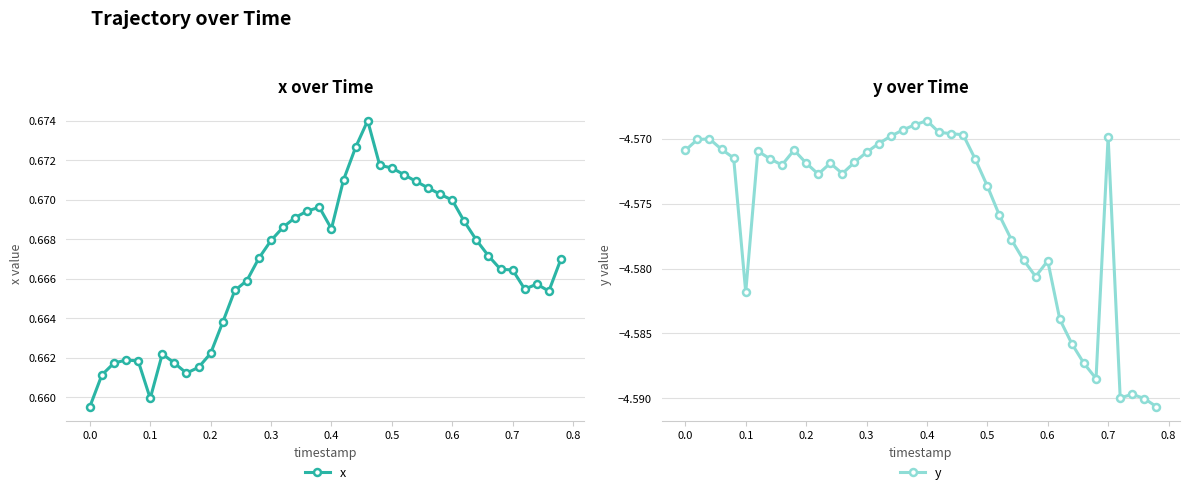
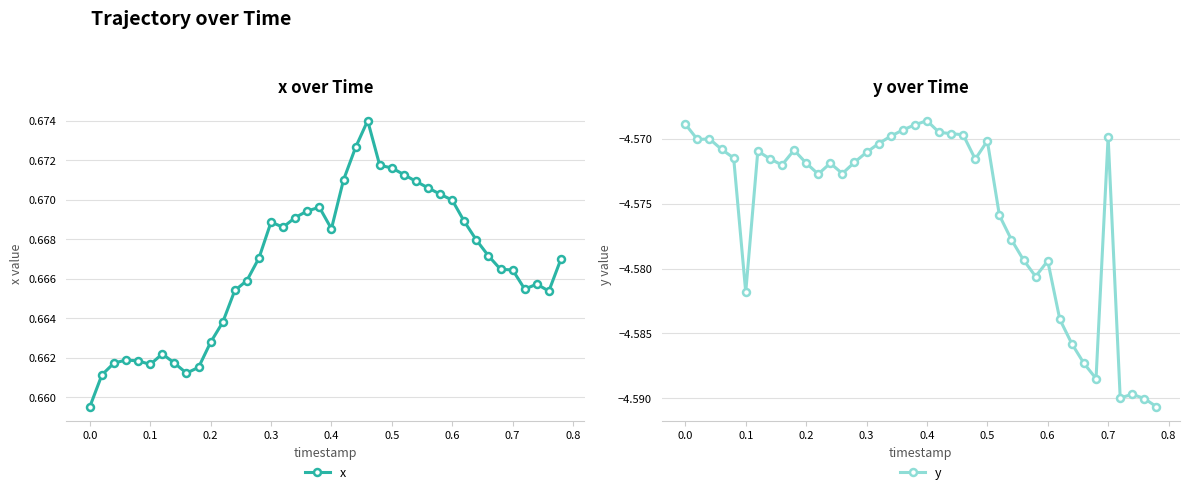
x over Time, 0.1: 0.6600 -> 0.6617
x over Time, 0.2: 0.6622 -> 0.6628
x over Time, 0.3: 0.6679 -> 0.6689
y over Time, 0.0: -4.5709 -> -4.5689
y over Time, 0.5: -4.5736 -> -4.5702
